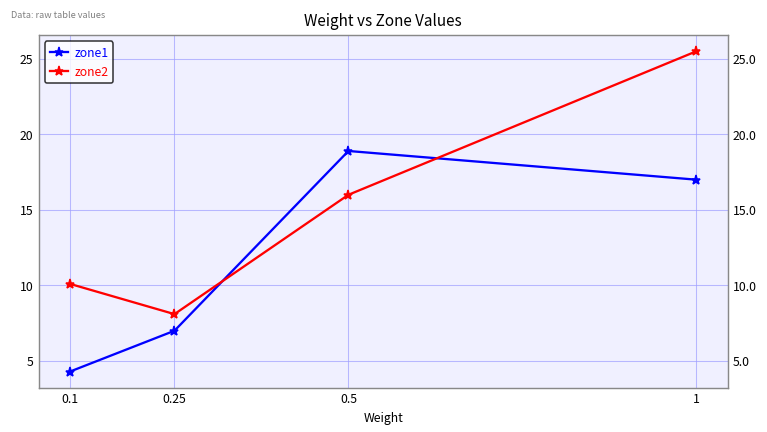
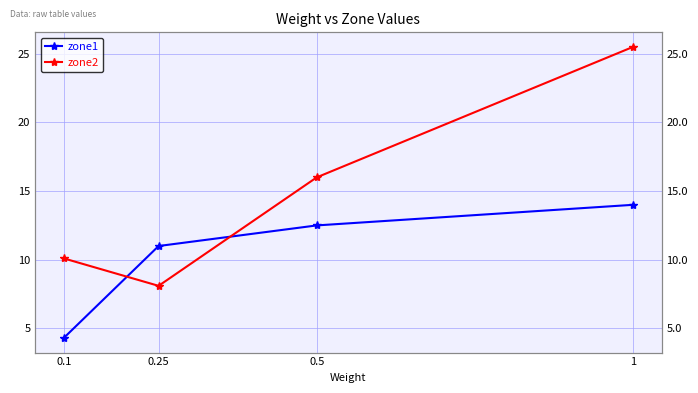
zone1, 0.25: 7 -> 11
zone1, 0.5: 18.9 -> 12.5
zone1, 1: 17 -> 14
